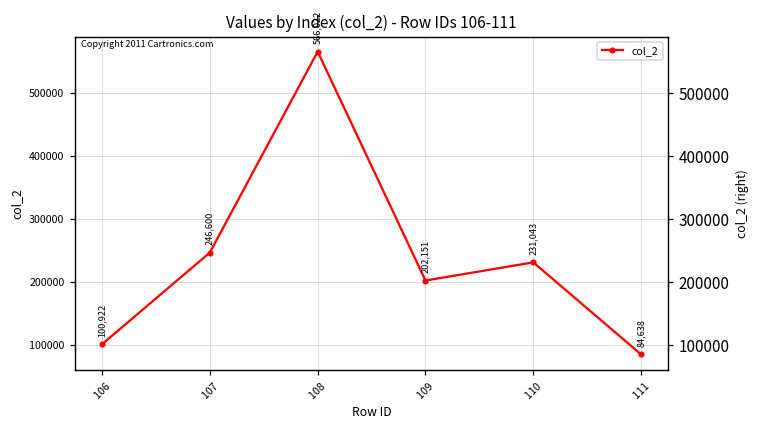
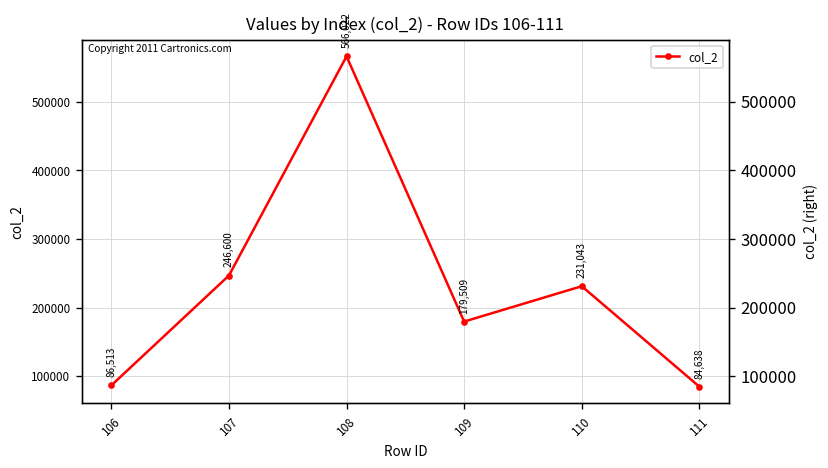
106: 100,922 -> 86,513
109: 202,151 -> 179,509
